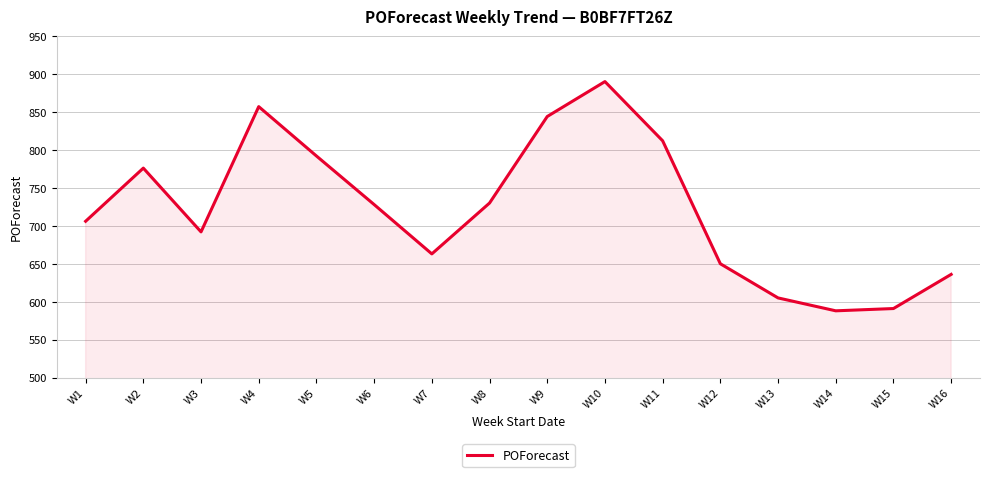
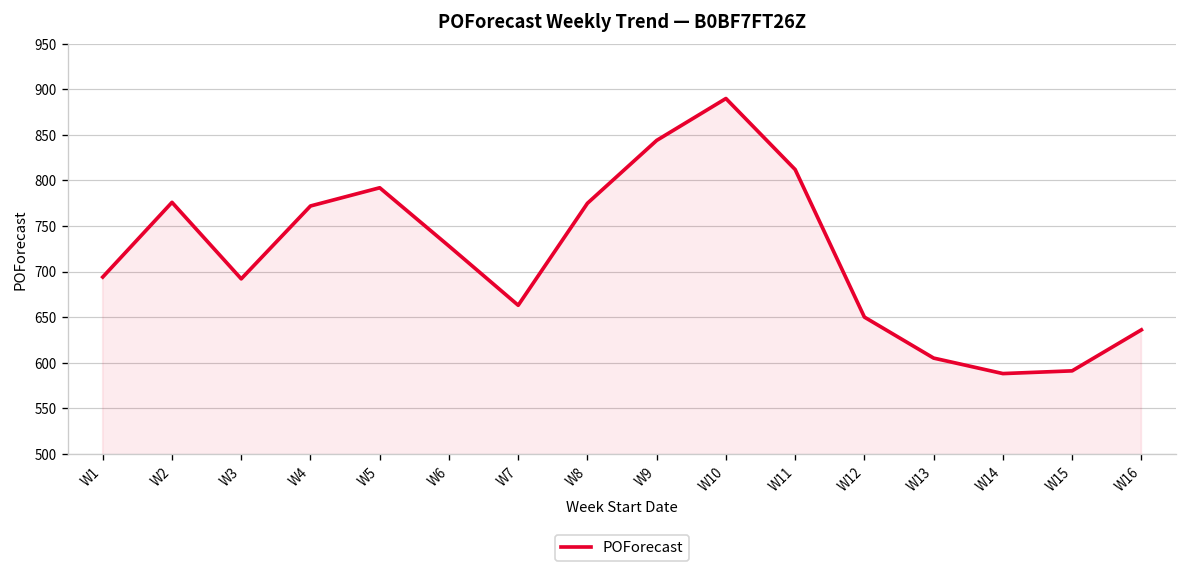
W1: 710 -> 690
W4: 860 -> 770
W8: 730 -> 780
